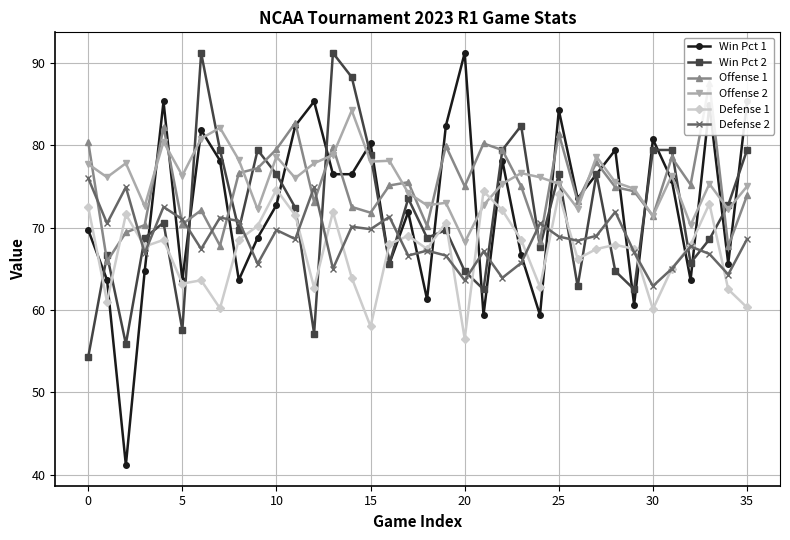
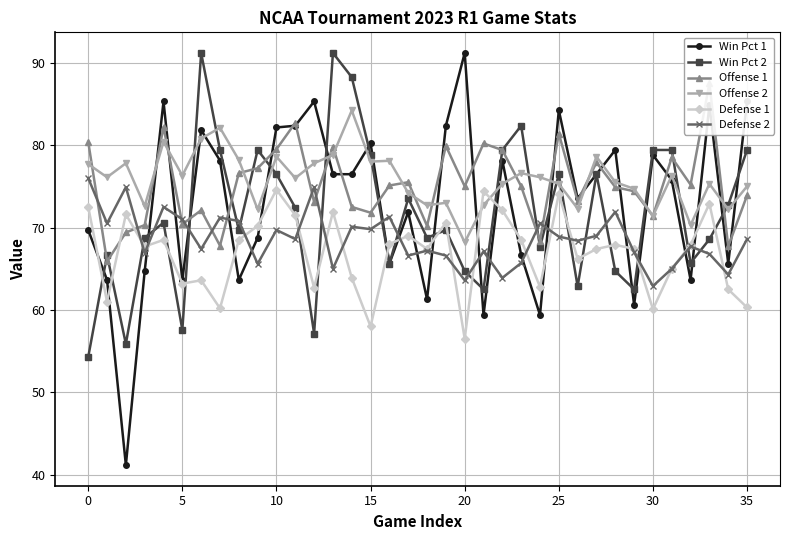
Win Pct 1, 10: 73 -> 82
Win Pct 1, 30: 81 -> 79
